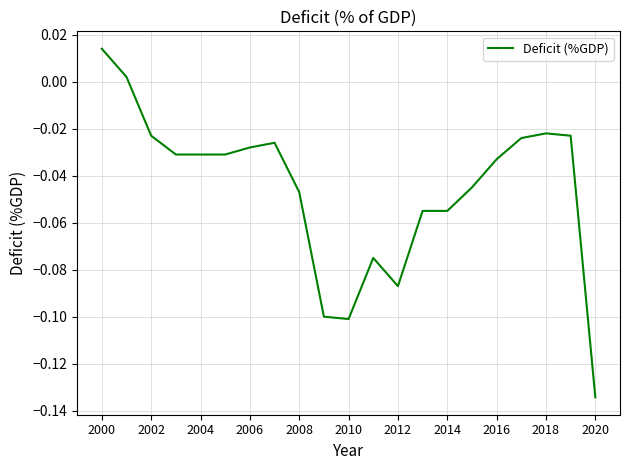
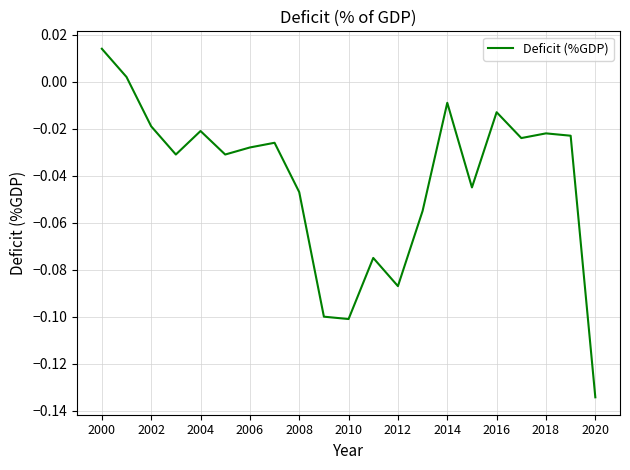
2002: -0.023 -> -0.019
2004: -0.031 -> -0.021
2014: -0.055 -> -0.009
2016: -0.033 -> -0.013
